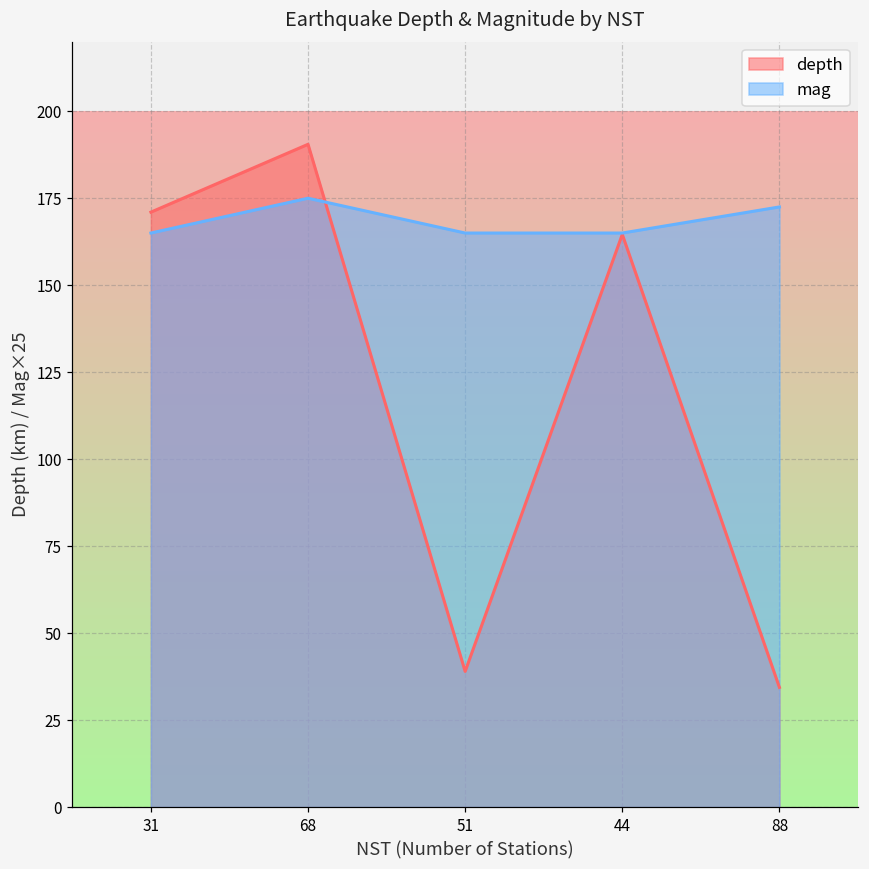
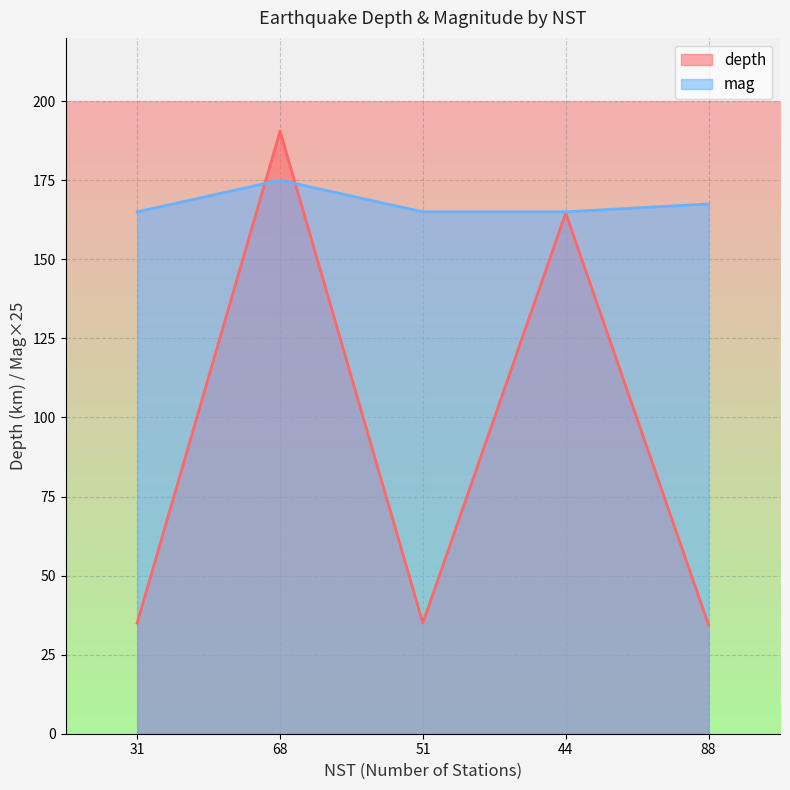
depth, 31: 171 -> 35
depth, 51: 39 -> 35
mag, 88: 173 -> 168
